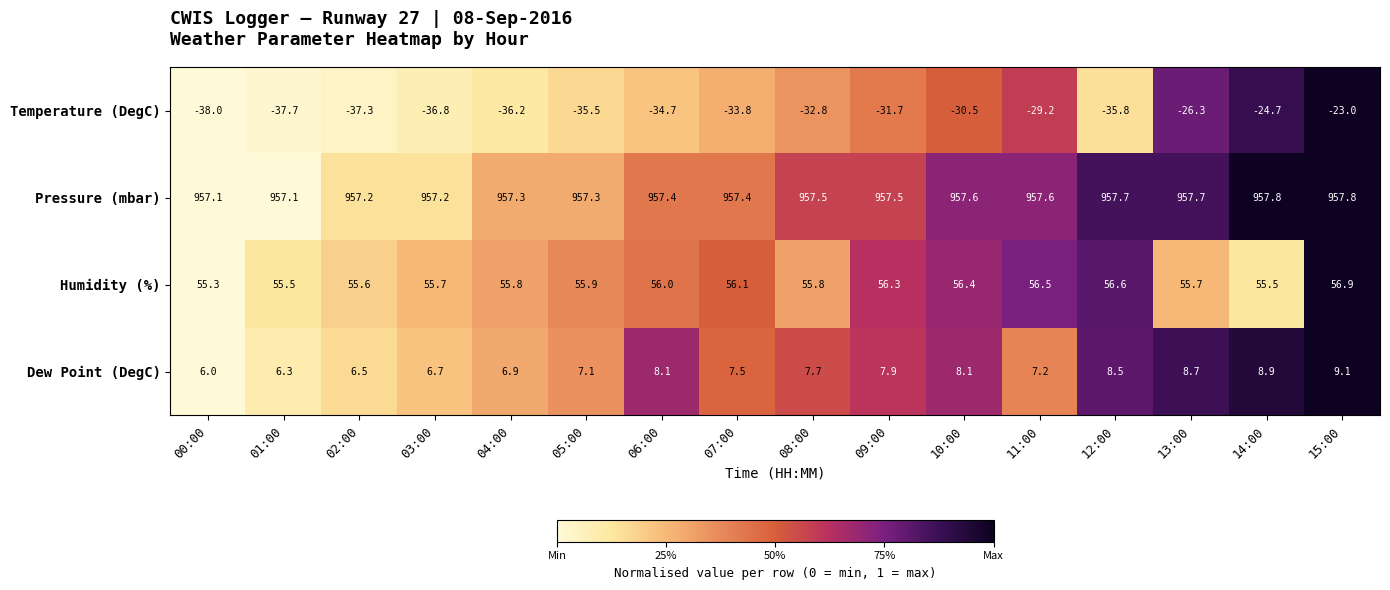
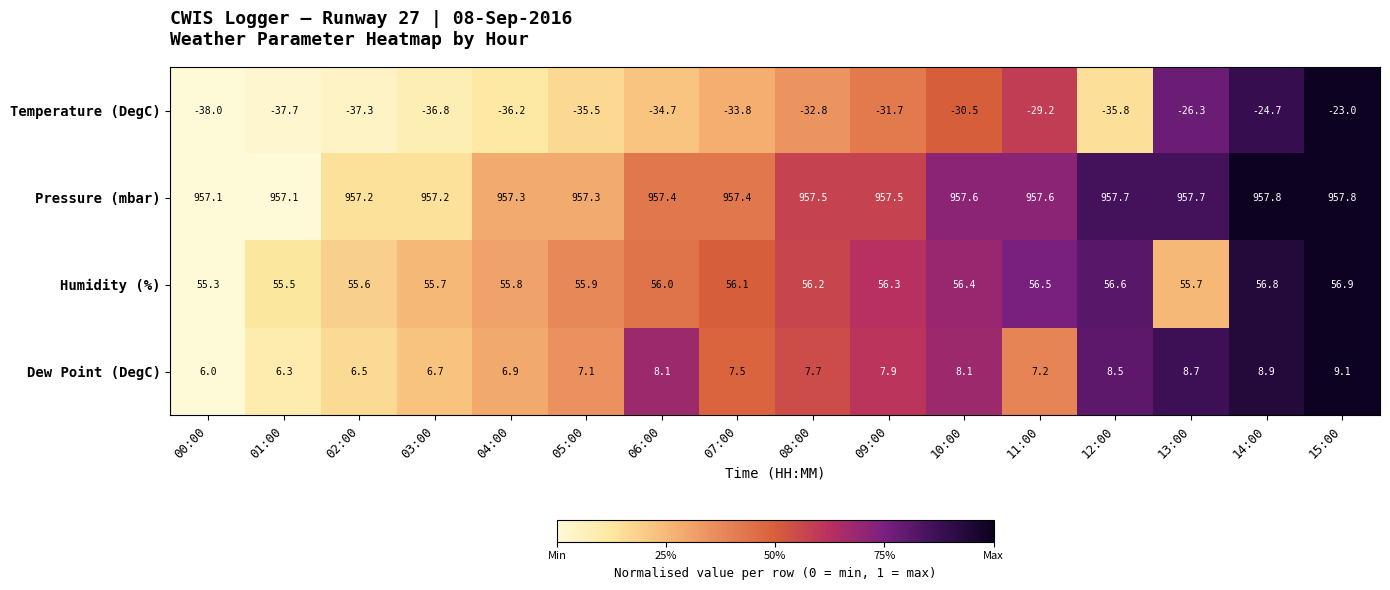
Humidity (%), 08:00: 55.8 -> 56.2
Humidity (%), 14:00: 55.5 -> 56.8
